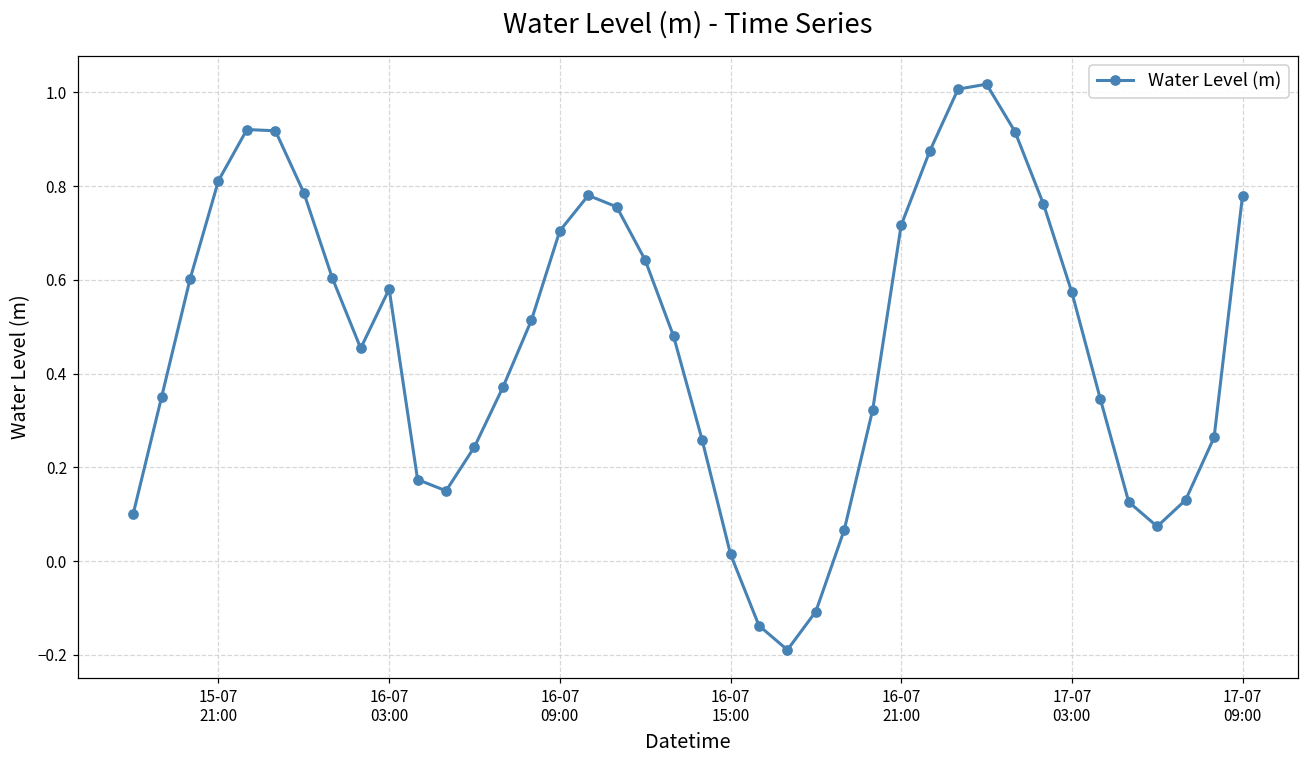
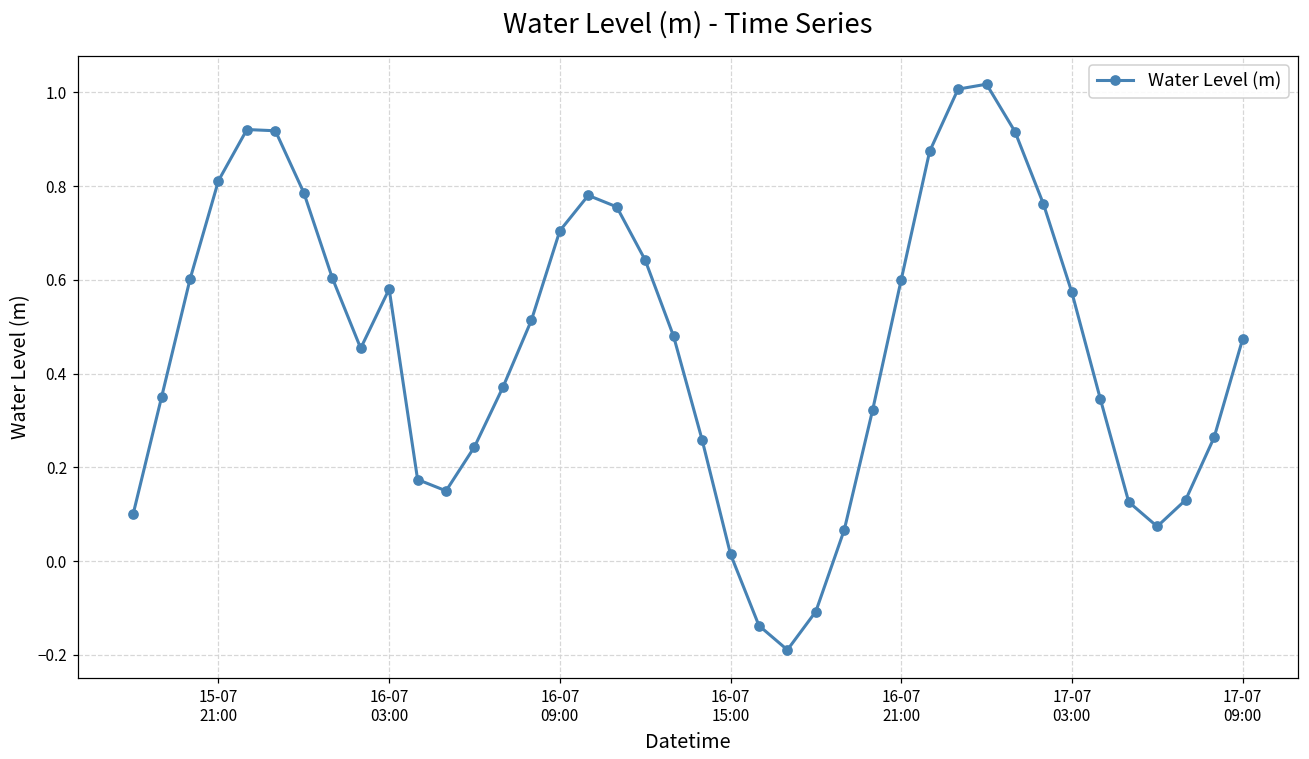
16-07 21:00: 0.72 -> 0.60
17-07 09:00: 0.78 -> 0.47
